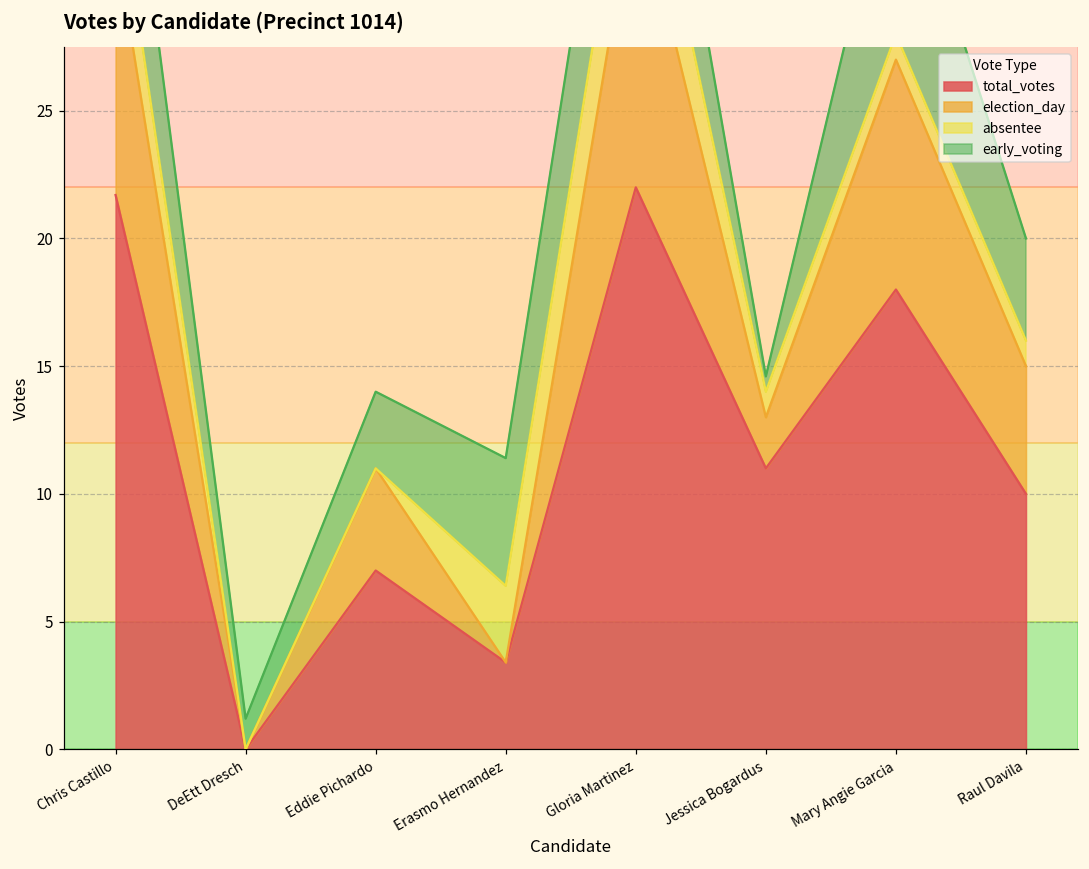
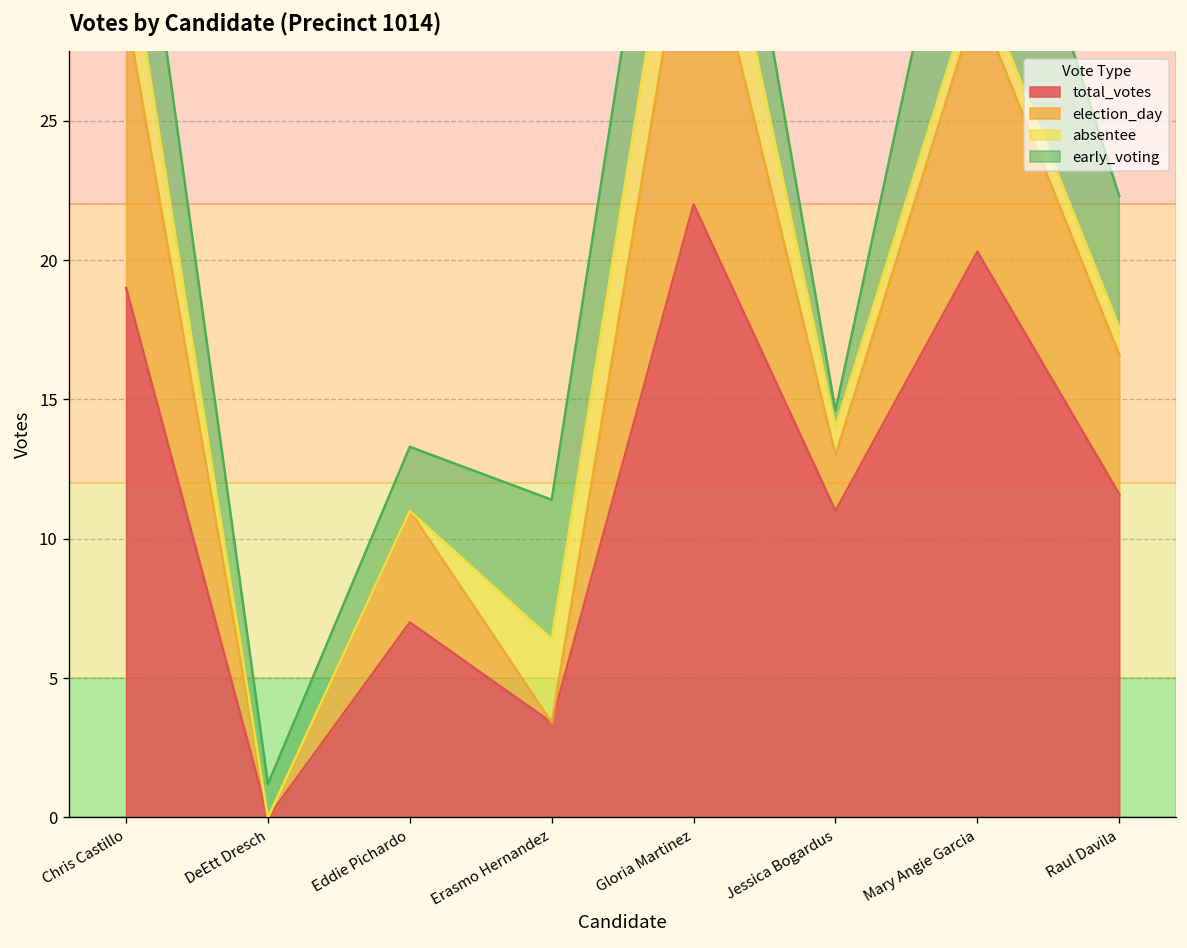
total_votes, Chris Castillo: 21.7 -> 19.0
early_voting, Eddie Pichardo: 3.0 -> 2.3
total_votes, Mary Angie Garcia: 18.0 -> 20.3
total_votes, Raul Davila: 10.0 -> 11.6
early_voting, Raul Davila: 4.0 -> 4.7
